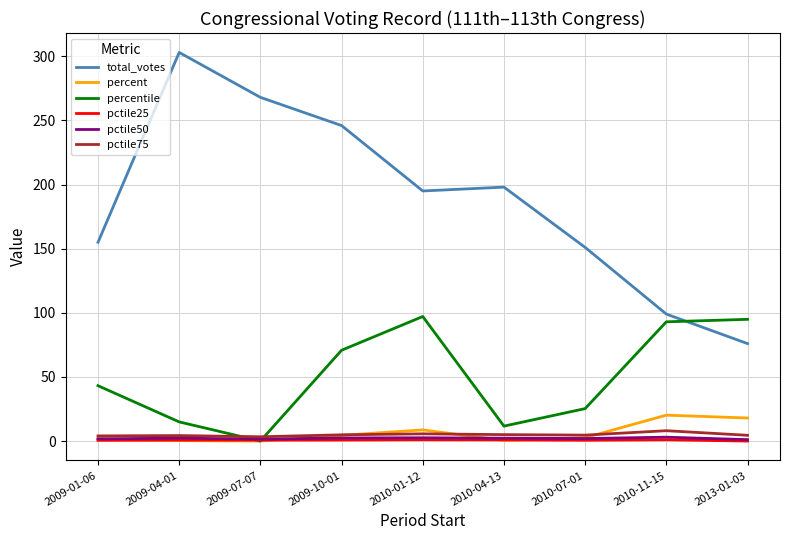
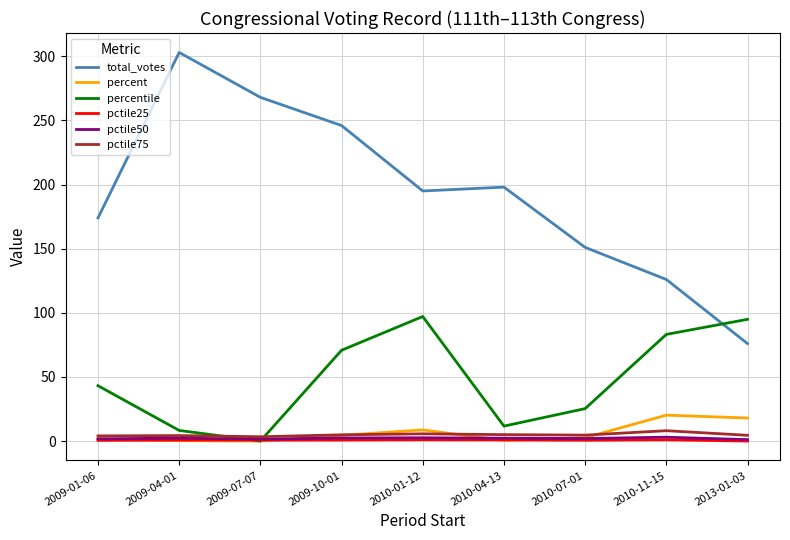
total_votes, 2009-01-06: 155 -> 174
percentile, 2009-04-01: 15 -> 8
total_votes, 2010-11-15: 99 -> 126
percentile, 2010-11-15: 93 -> 83
